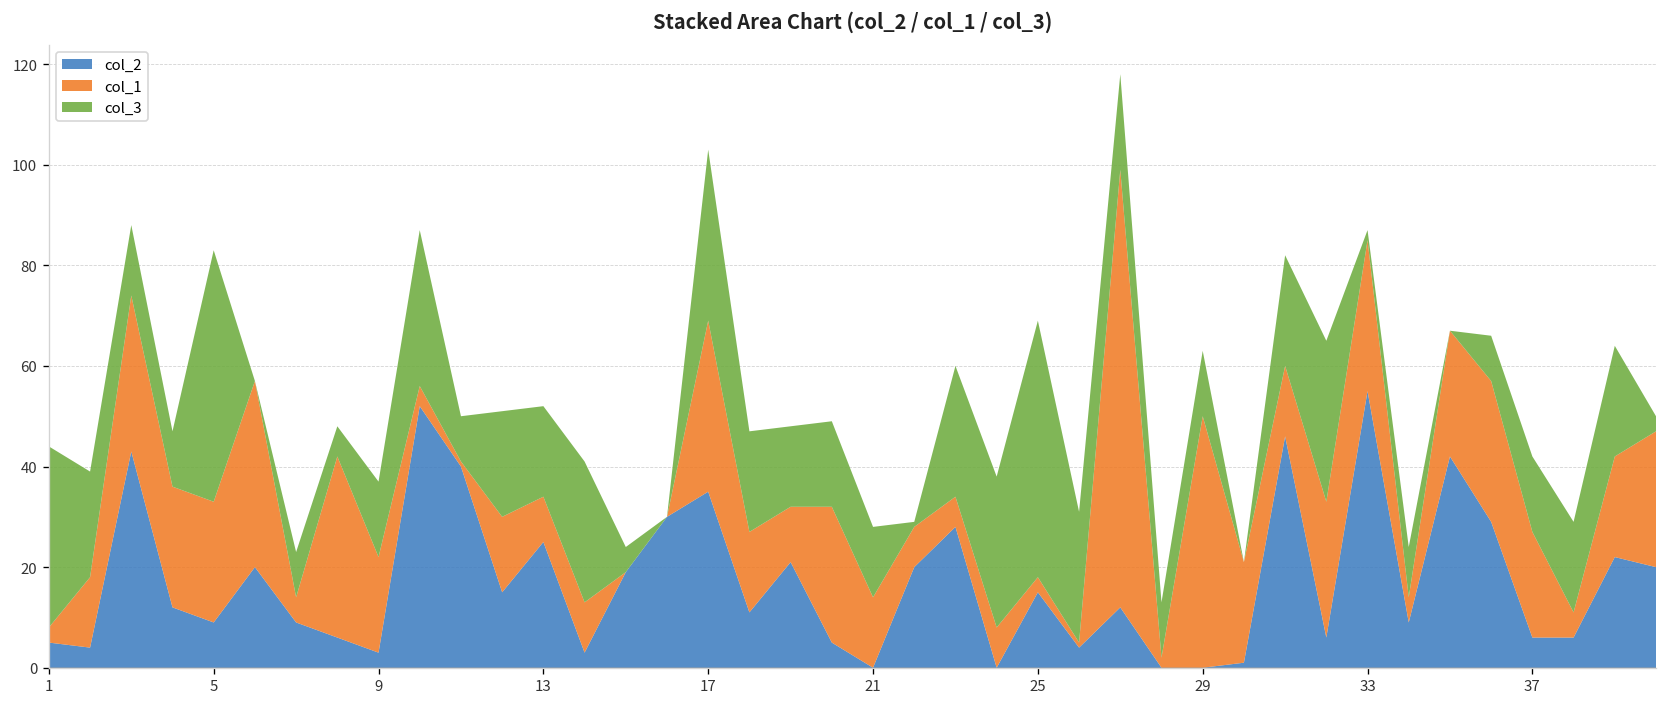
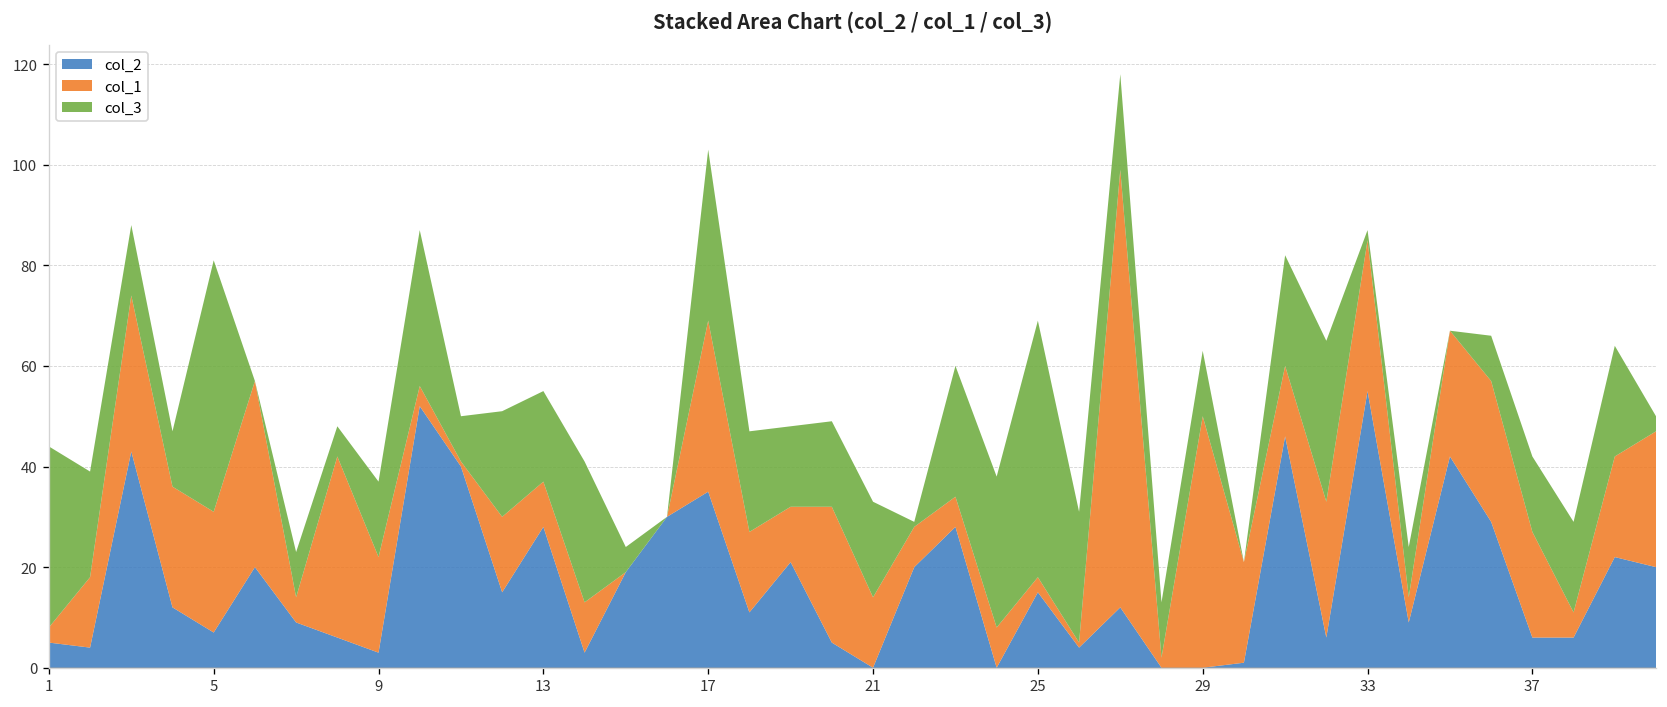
col_2, 5: 9 -> 7
col_2, 13: 25 -> 28
col_3, 21: 14 -> 19
